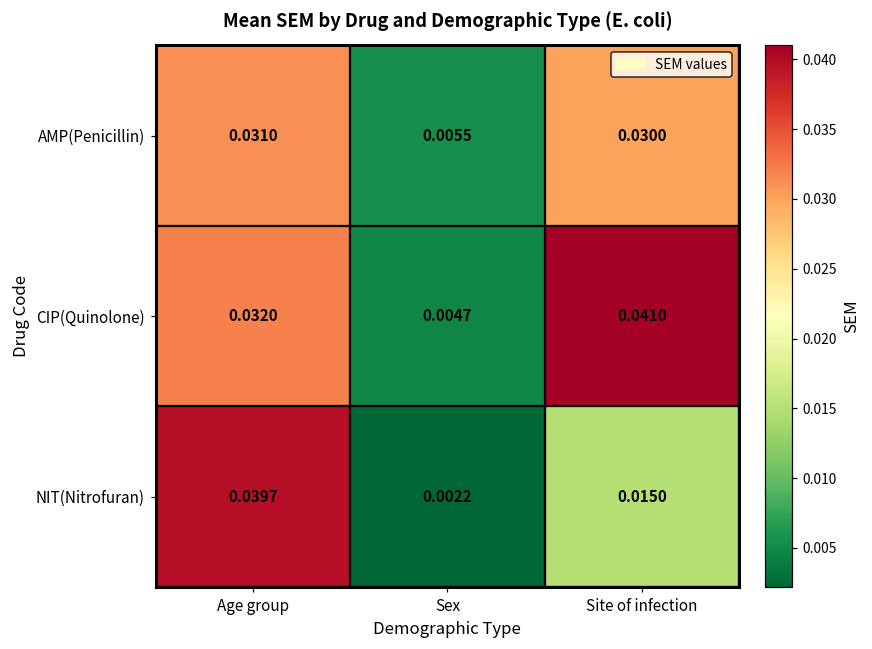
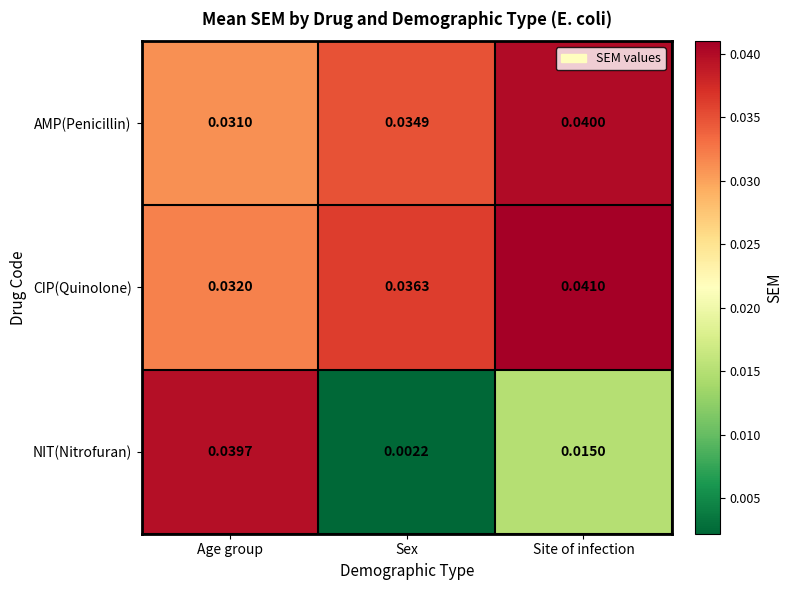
AMP(Penicillin), Sex: 0.0055 -> 0.0349
AMP(Penicillin), Site of infection: 0.0300 -> 0.0400
CIP(Quinolone), Sex: 0.0047 -> 0.0363
